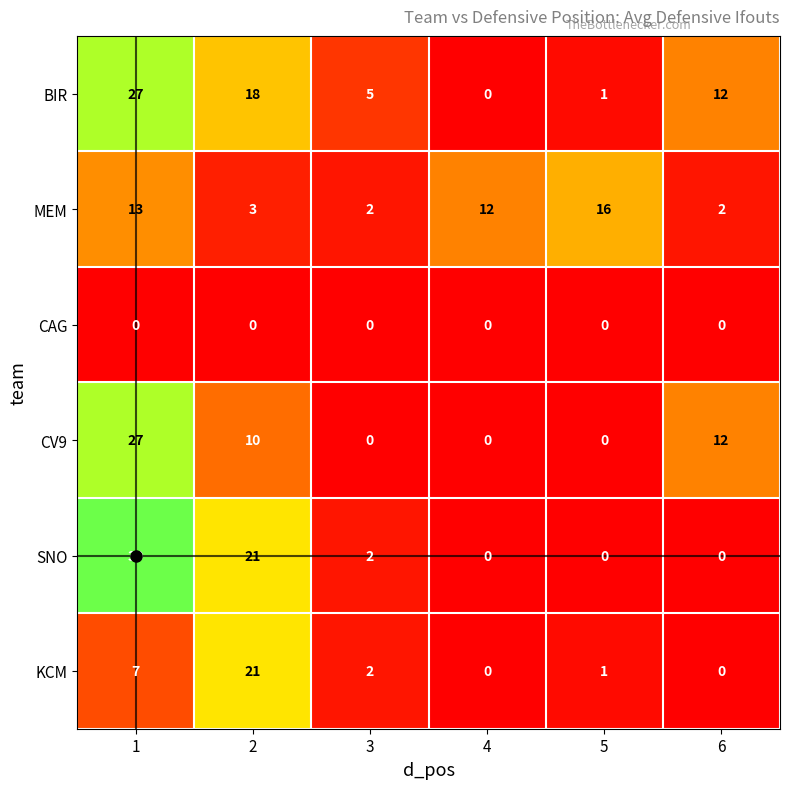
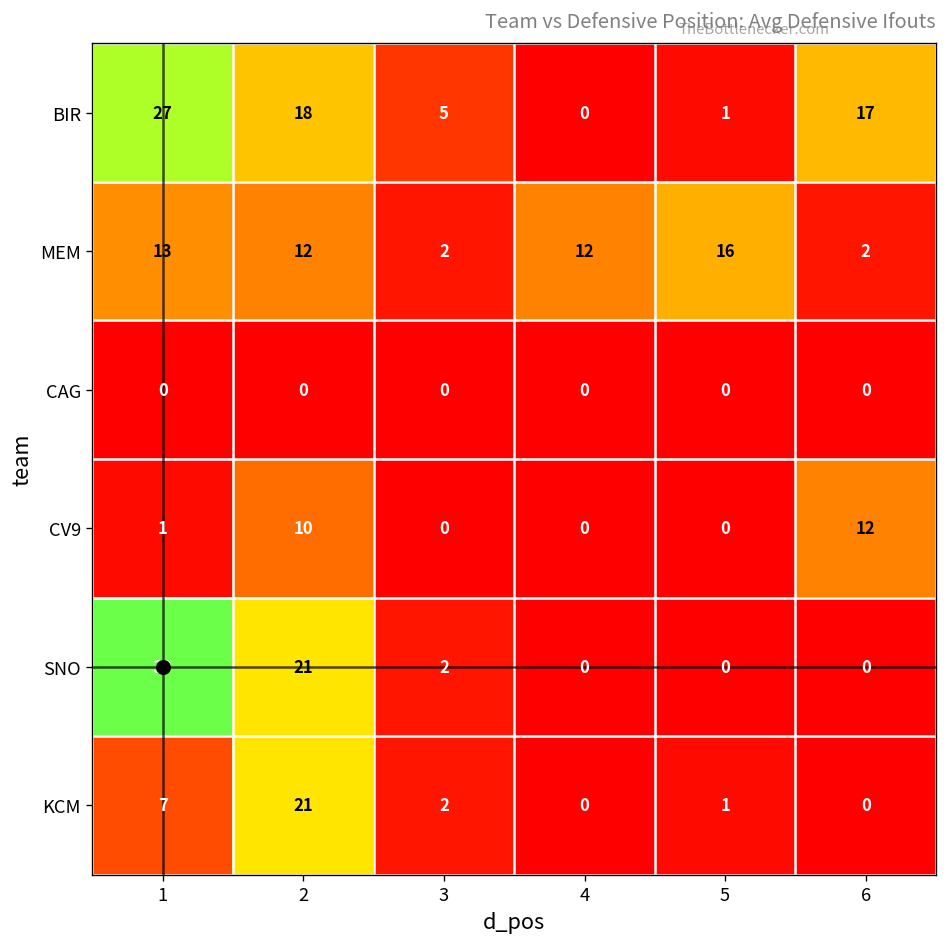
BIR, 6: 12 -> 17
MEM, 2: 3 -> 12
CV9, 1: 27 -> 1
